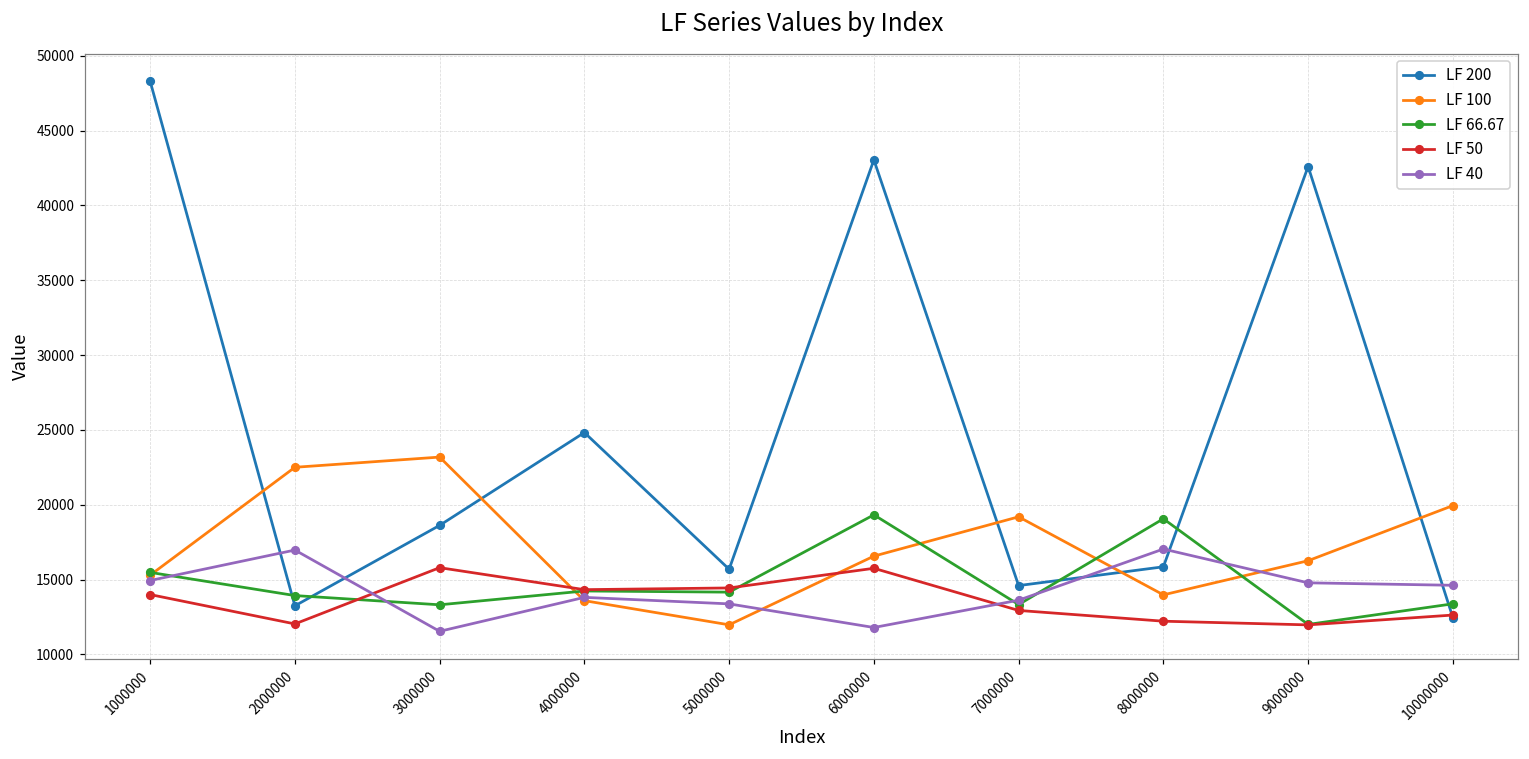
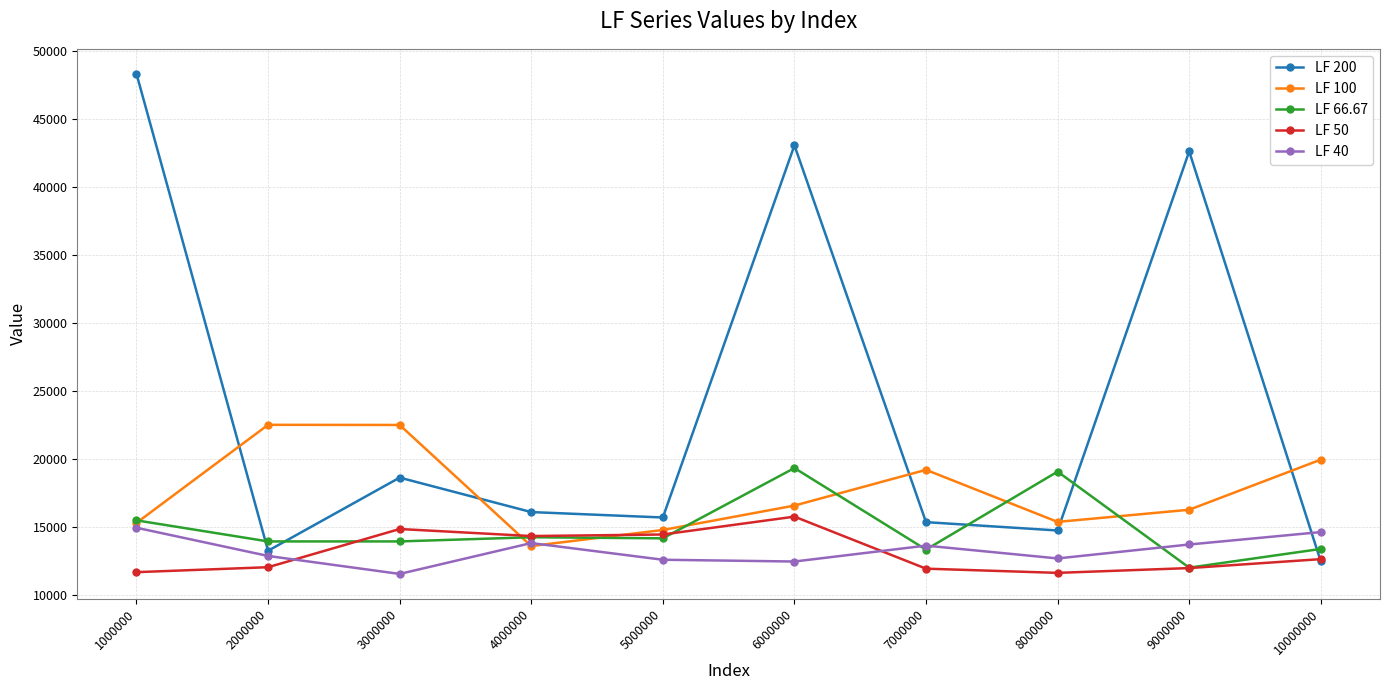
LF 50, 1000000: 14000 -> 11700
LF 40, 2000000: 17000 -> 12900
LF 100, 3000000: 23200 -> 22500
LF 66.67, 3000000: 13300 -> 13900
LF 50, 3000000: 15800 -> 14800
LF 200, 4000000: 24800 -> 16100
LF 100, 5000000: 12000 -> 14800
LF 40, 5000000: 13400 -> 12600
LF 40, 6000000: 11800 -> 12500
LF 200, 7000000: 14600 -> 15400
LF 50, 7000000: 12900 -> 11900
LF 200, 8000000: 15900 -> 14700
LF 100, 8000000: 14000 -> 15400
LF 50, 8000000: 12200 -> 11600
LF 40, 8000000: 17000 -> 12700
LF 40, 9000000: 14800 -> 13700
